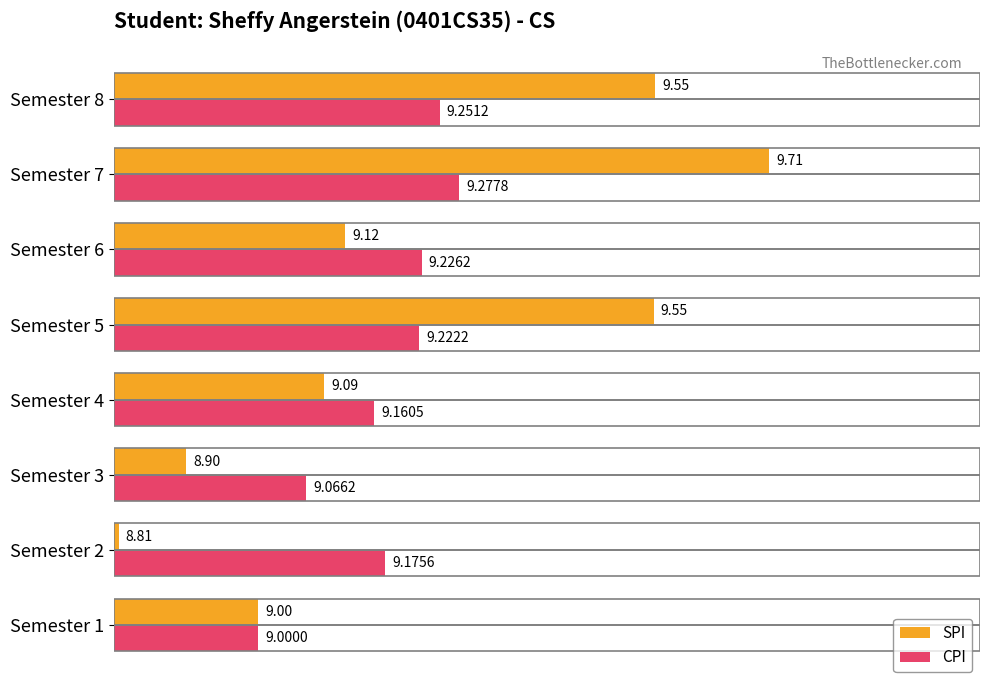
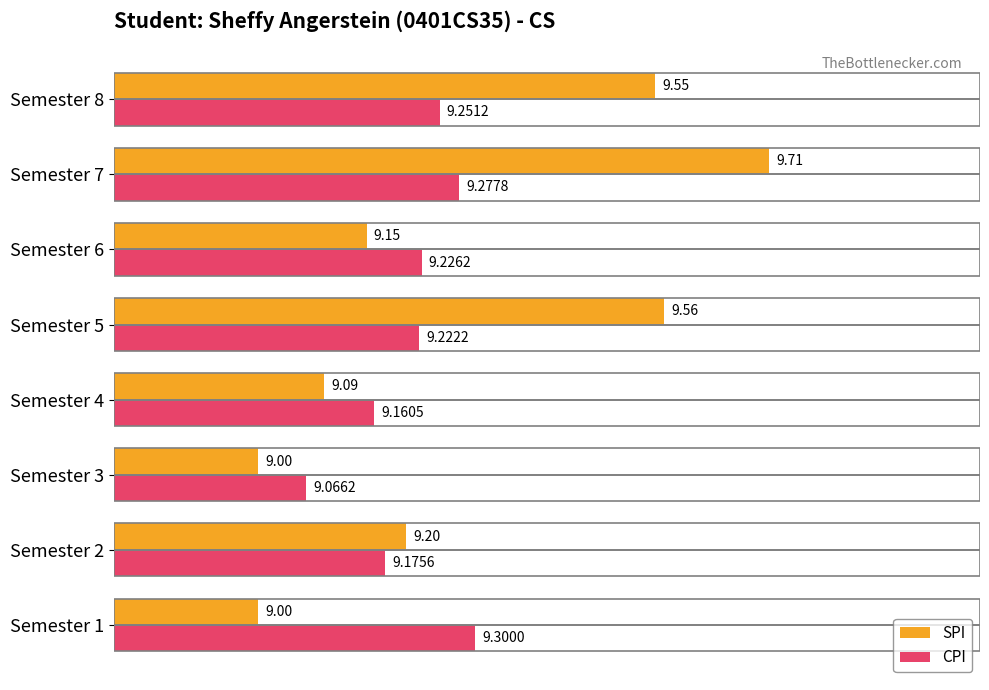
SPI, Semester 6: 9.12 -> 9.15
SPI, Semester 5: 9.55 -> 9.56
SPI, Semester 3: 8.90 -> 9.00
SPI, Semester 2: 8.81 -> 9.20
CPI, Semester 1: 9.0000 -> 9.3000
